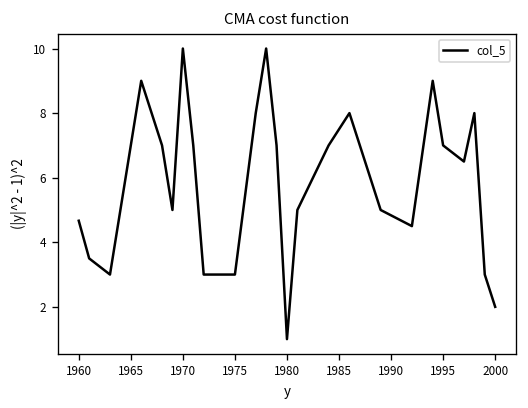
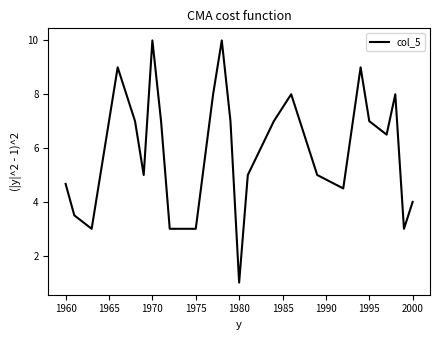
2000: 2 -> 4
